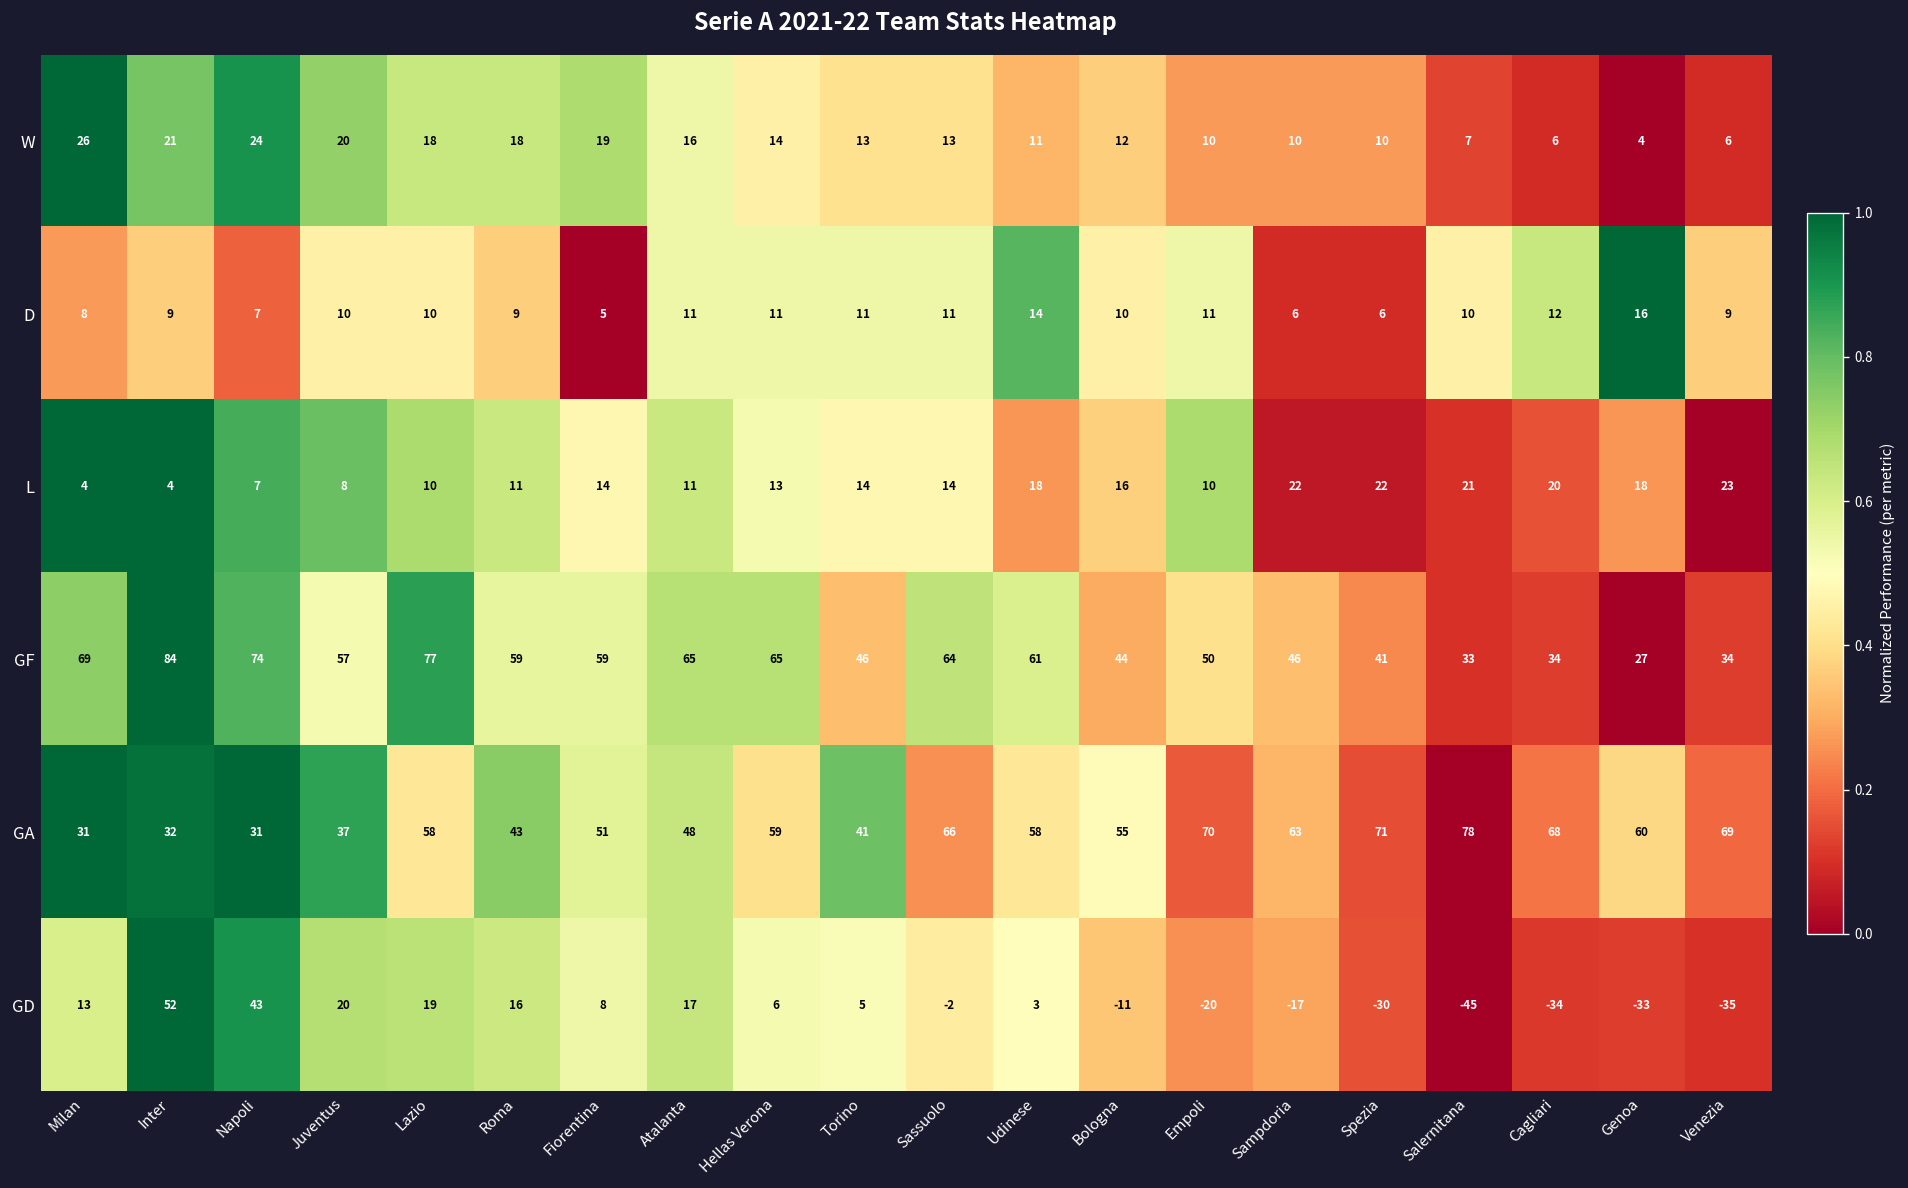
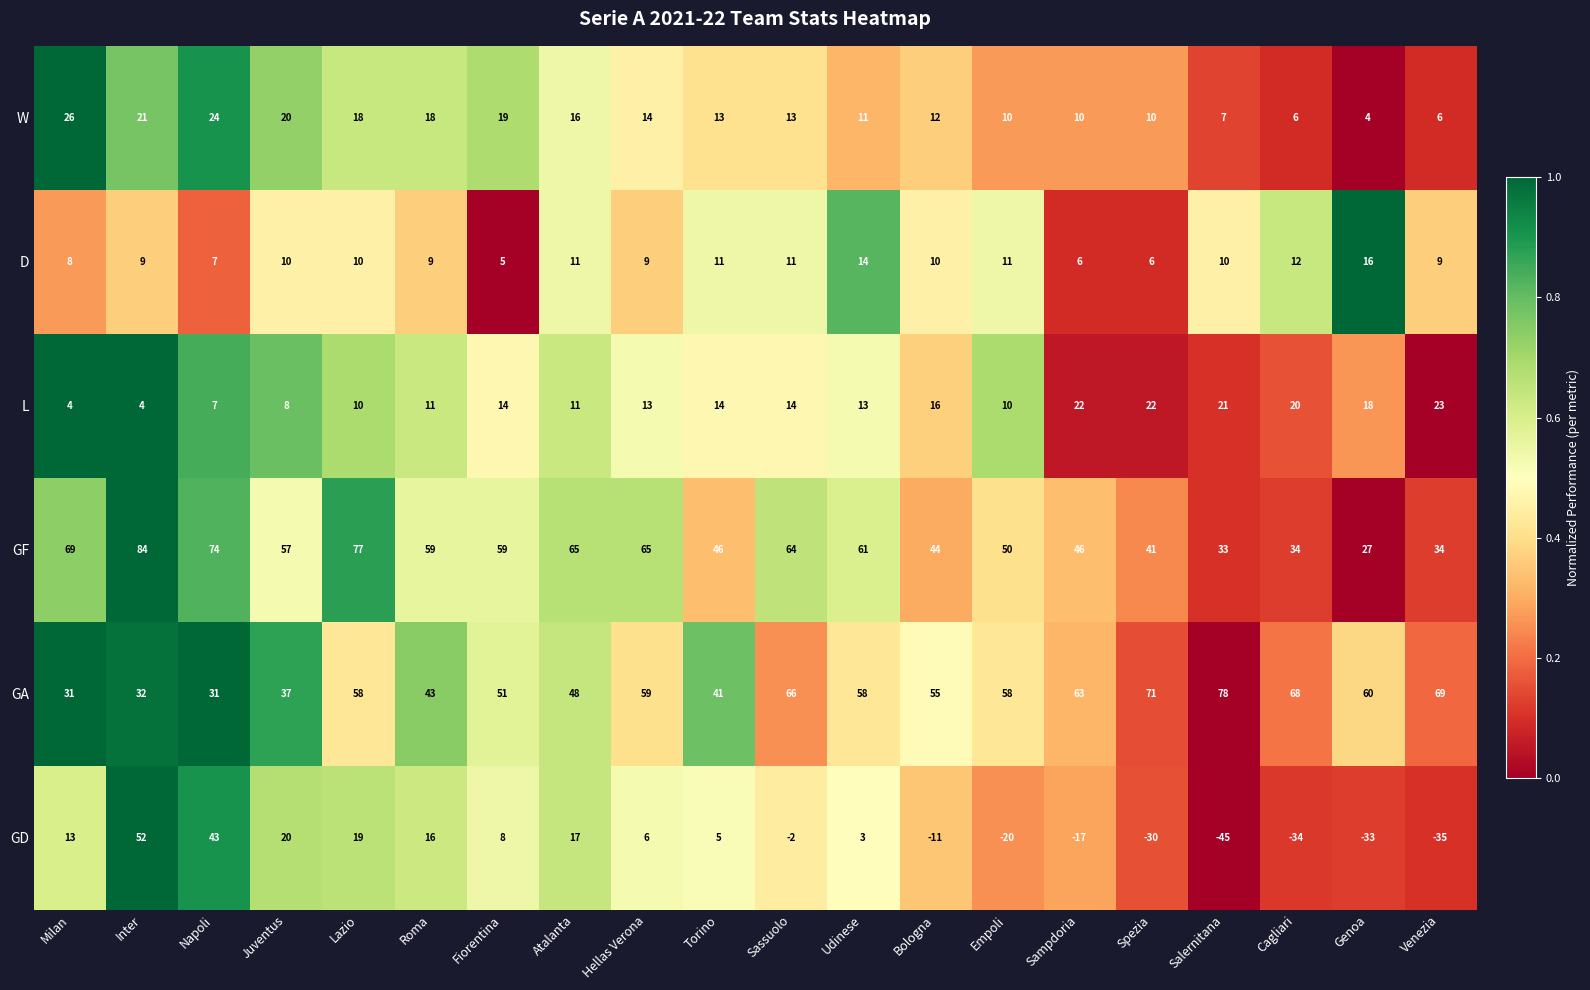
D, Hellas Verona: 11 -> 9
L, Udinese: 18 -> 13
GA, Empoli: 70 -> 58
